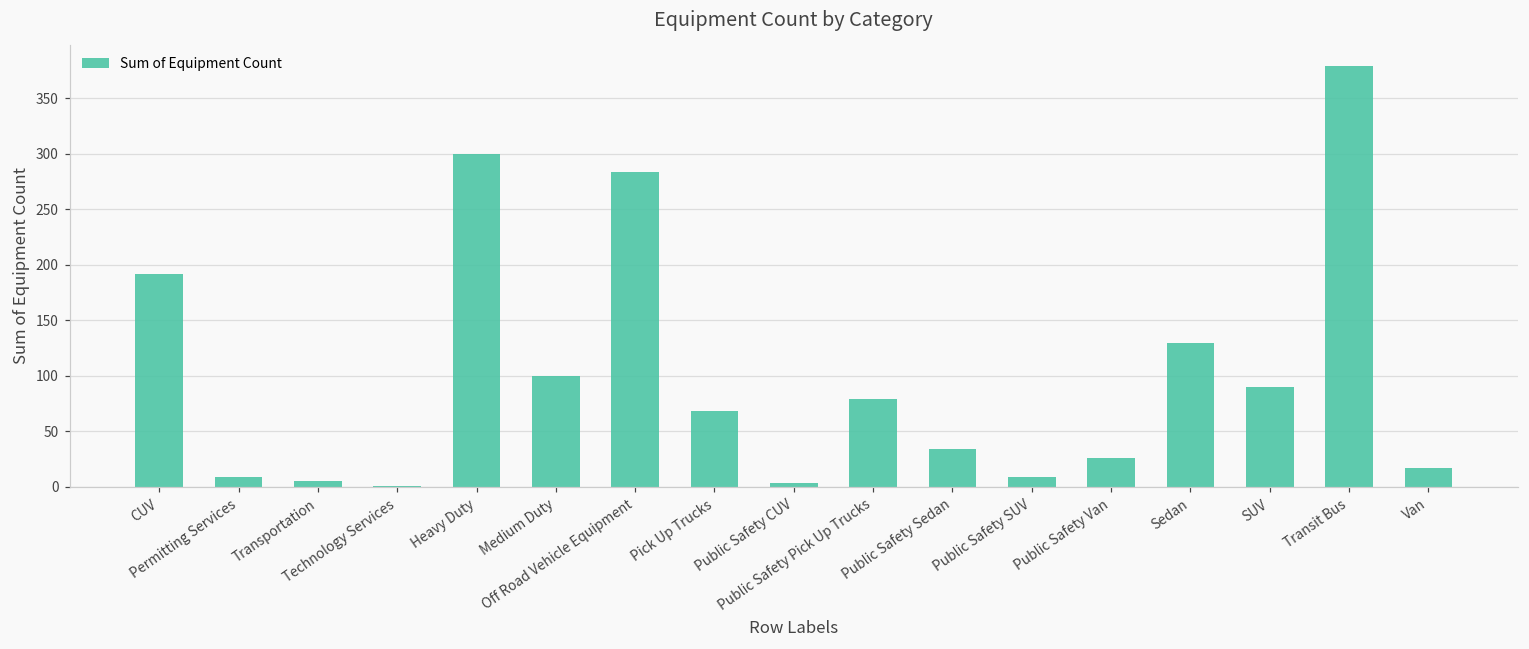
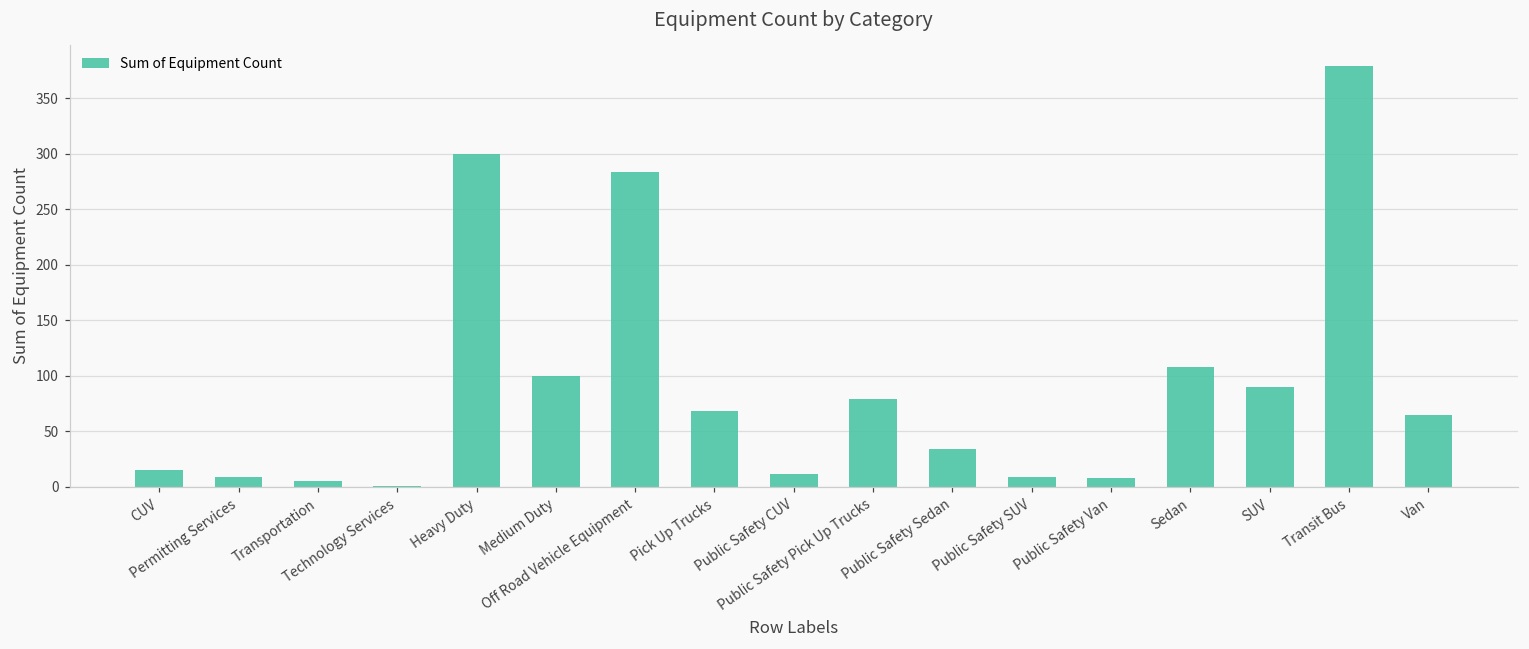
CUV: 192 -> 15
Public Safety CUV: 4 -> 12
Public Safety Van: 26 -> 8
Sedan: 130 -> 108
Van: 17 -> 65
